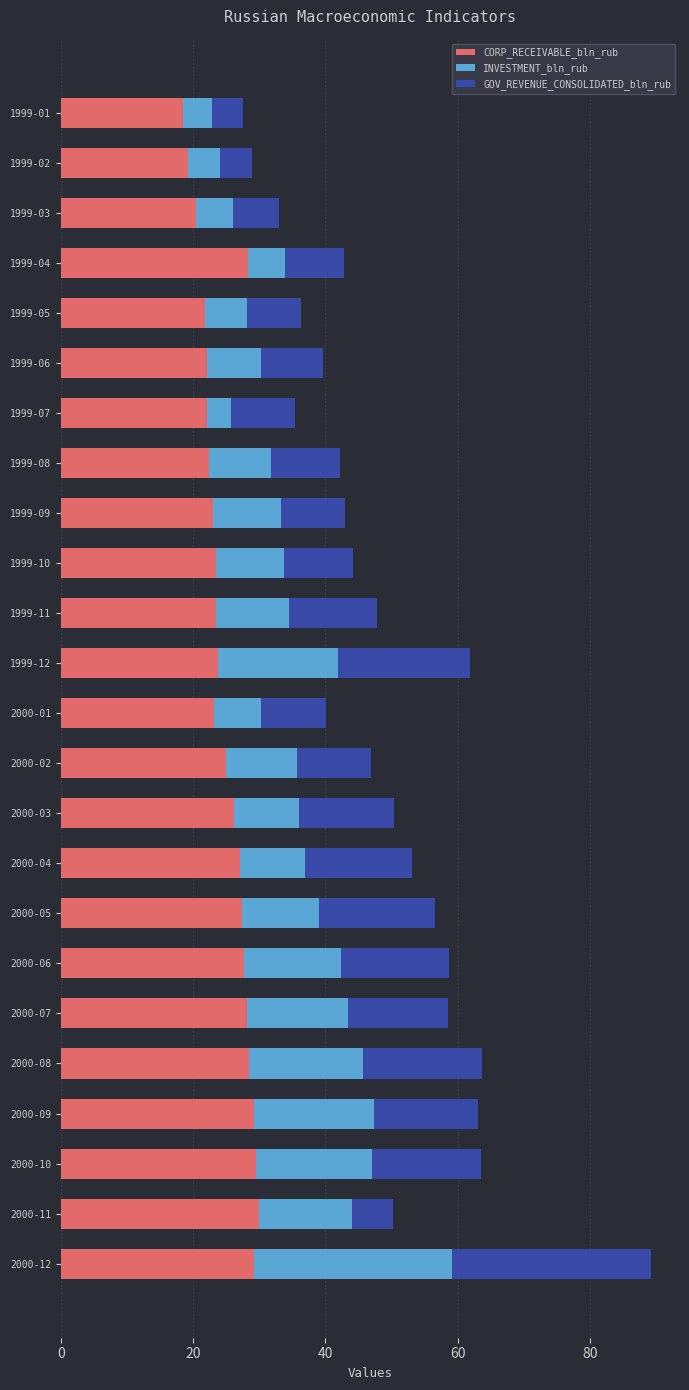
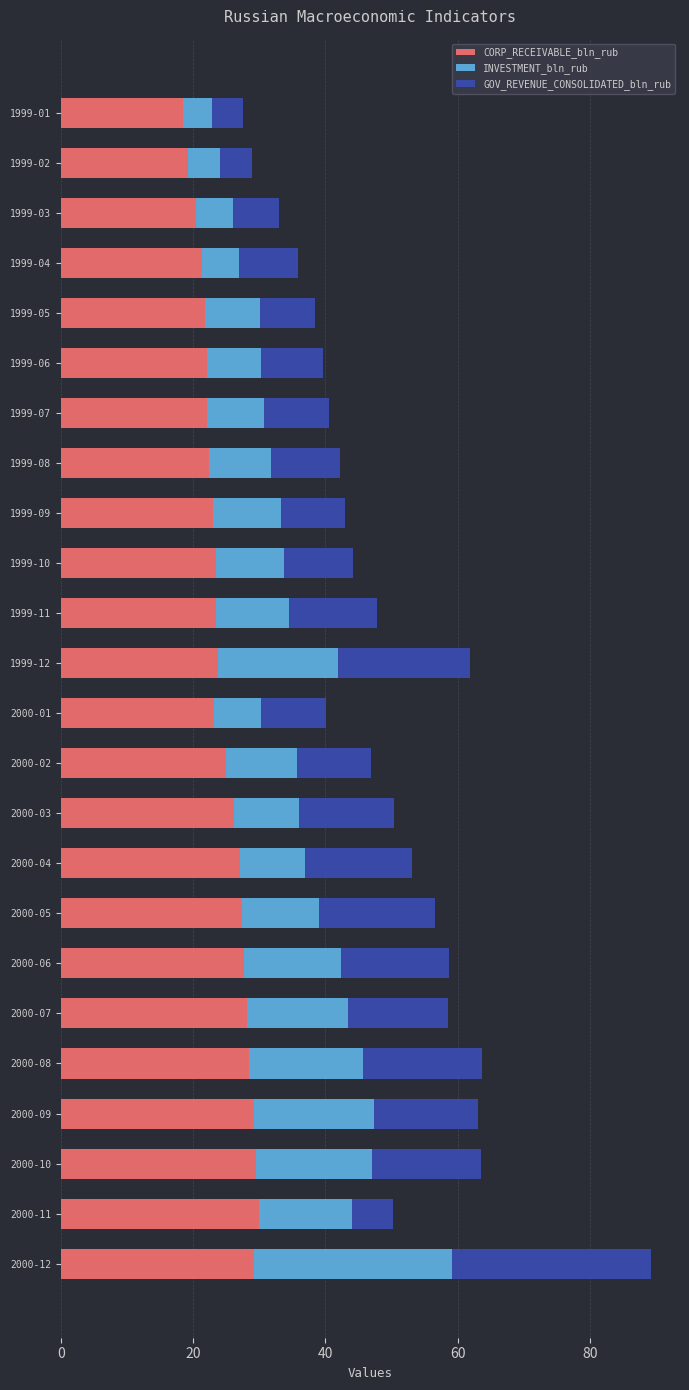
CORP_RECEIVABLE_bln_rub, 1999-04: 28 -> 21
INVESTMENT_bln_rub, 1999-05: 6 -> 8
INVESTMENT_bln_rub, 1999-07: 4 -> 9
